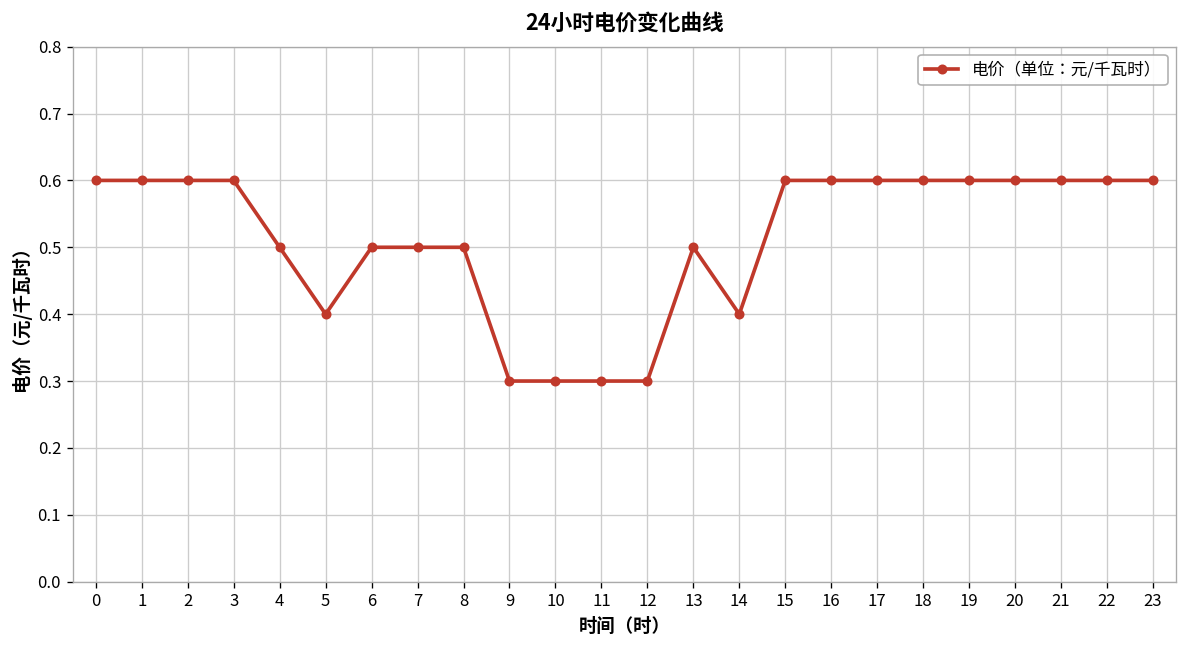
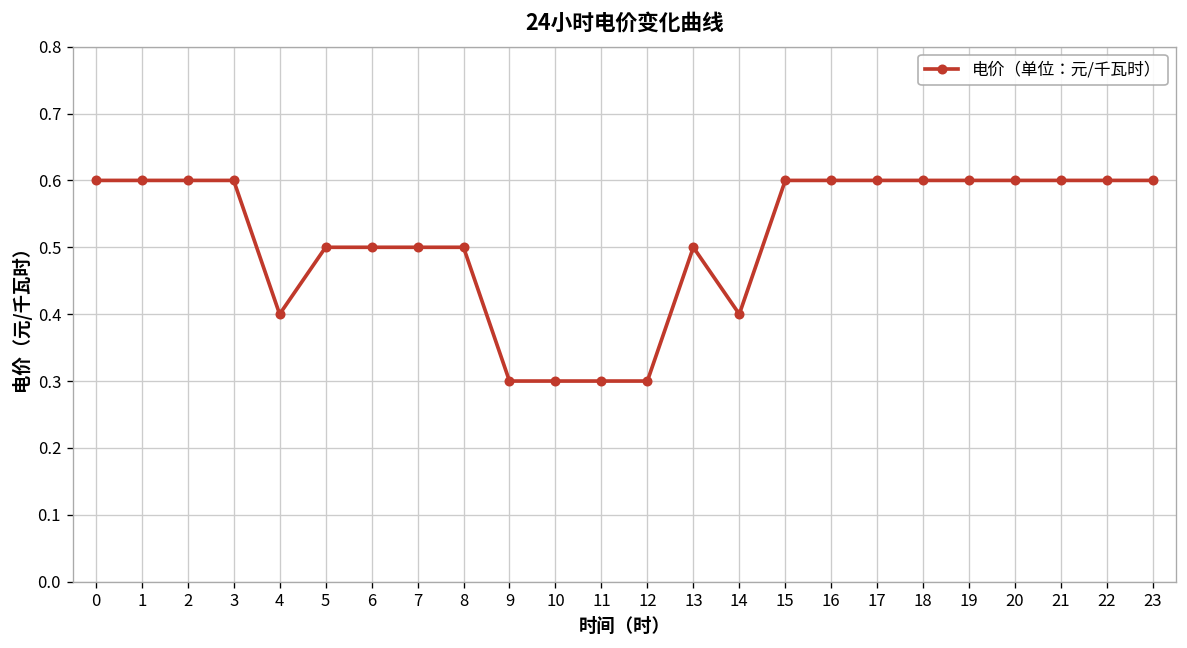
4: 0.5 -> 0.4
5: 0.4 -> 0.5
